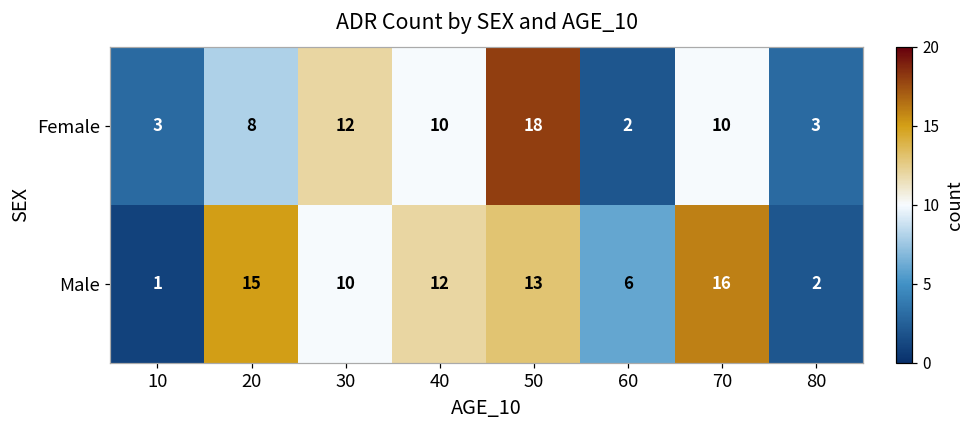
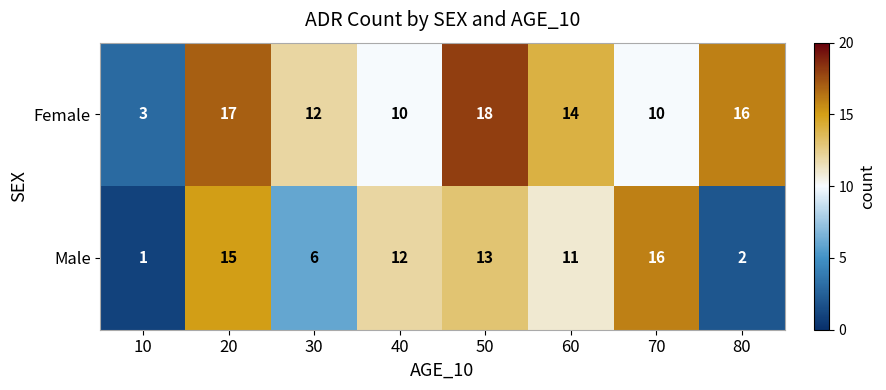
Female, 20: 8 -> 17
Female, 60: 2 -> 14
Female, 80: 3 -> 16
Male, 30: 10 -> 6
Male, 60: 6 -> 11
